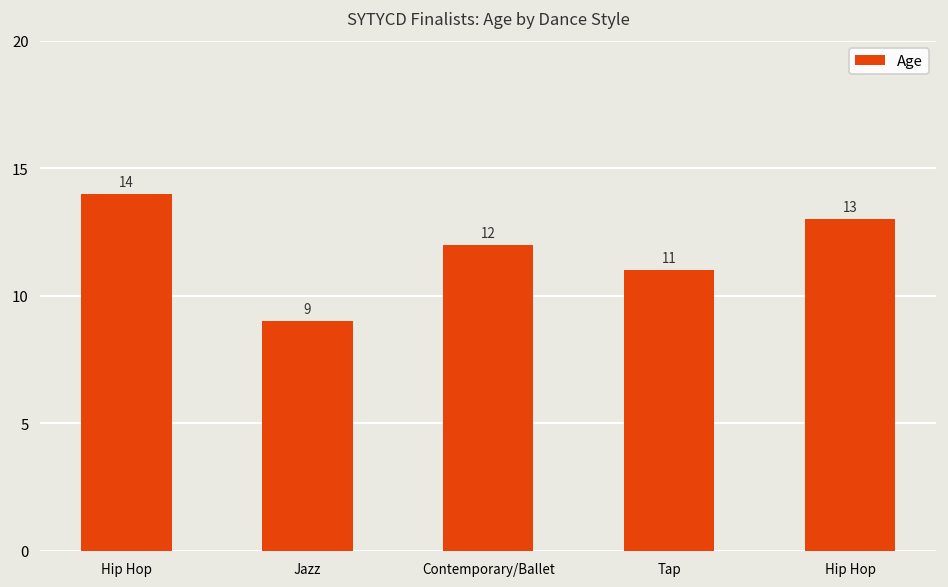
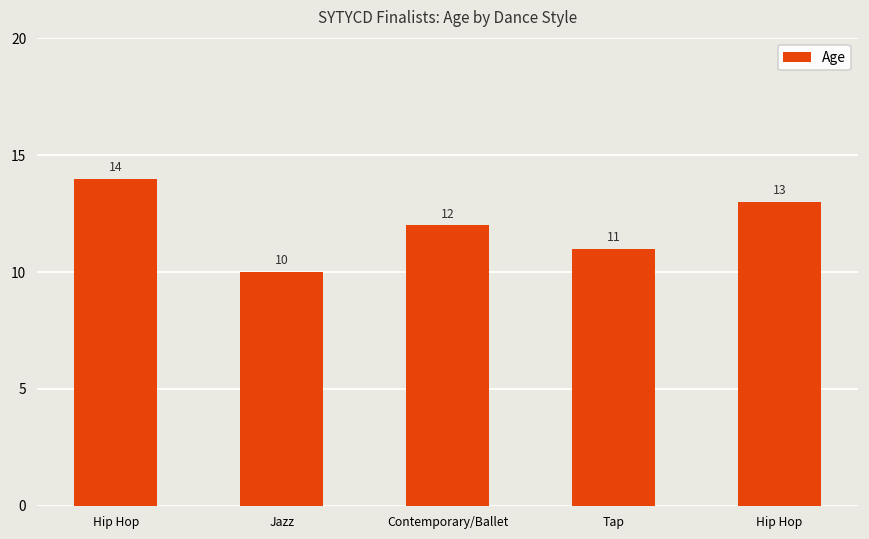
Jazz: 9 -> 10
